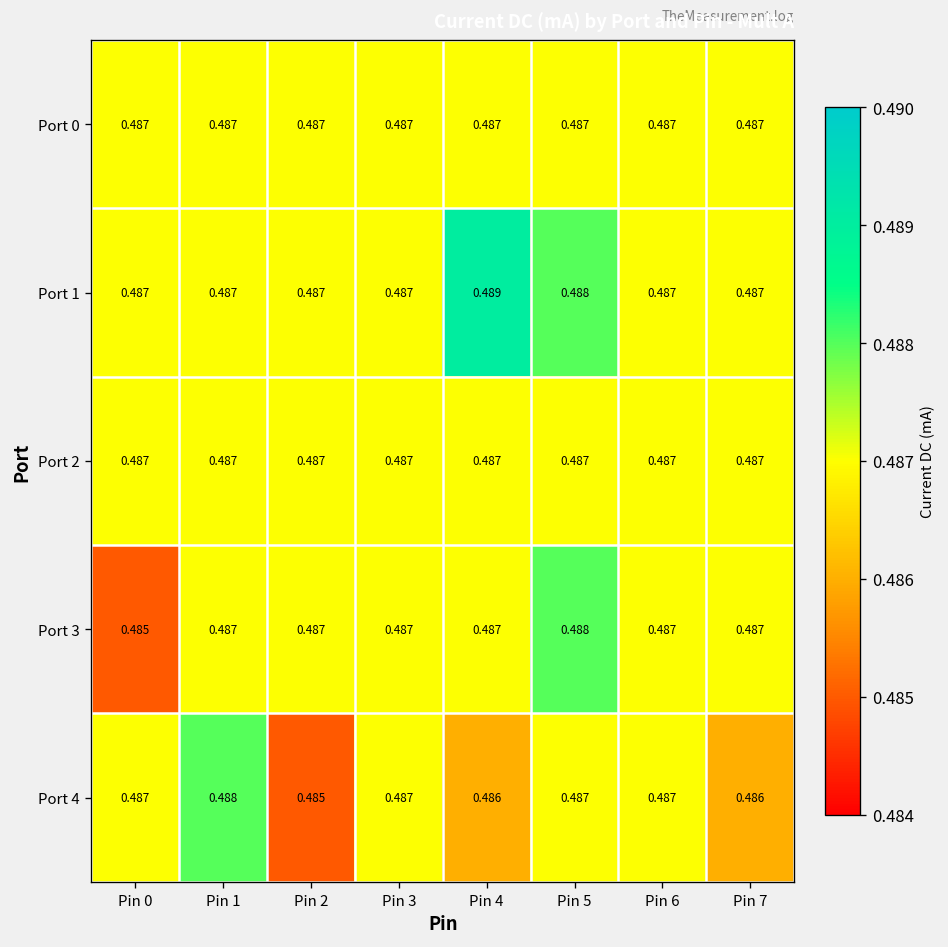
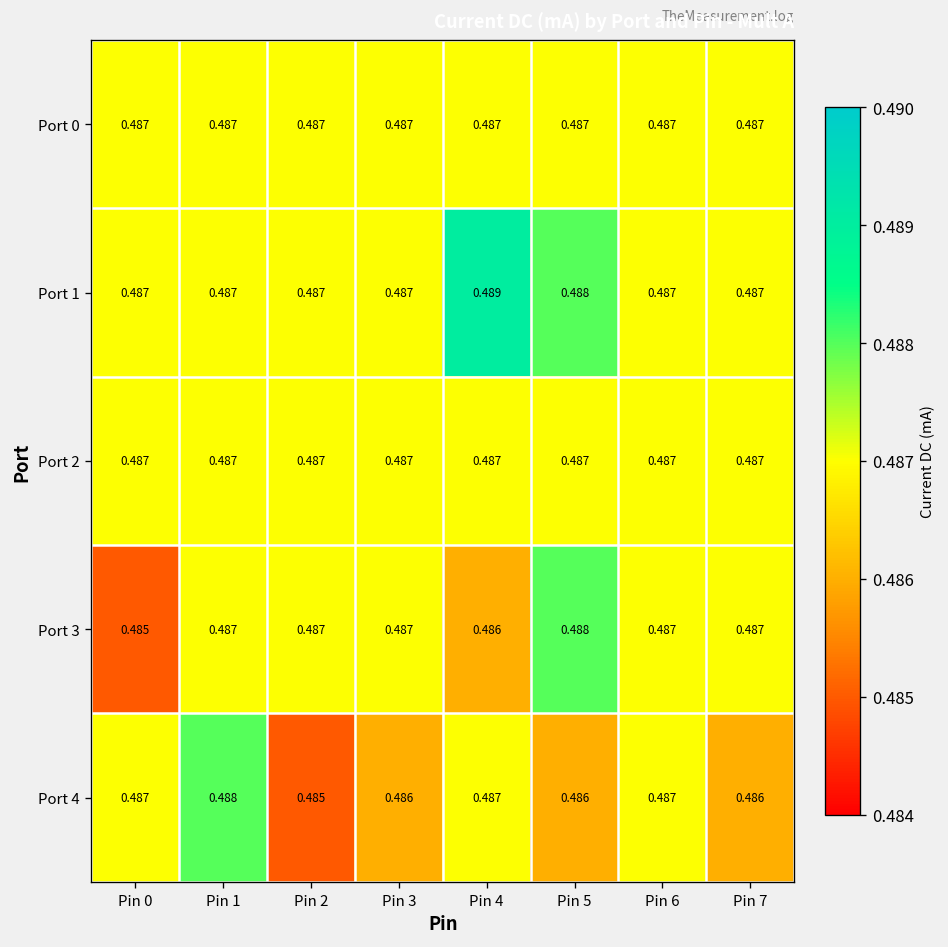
Port 3, Pin 4: 0.487 -> 0.486
Port 4, Pin 3: 0.487 -> 0.486
Port 4, Pin 4: 0.486 -> 0.487
Port 4, Pin 5: 0.487 -> 0.486
